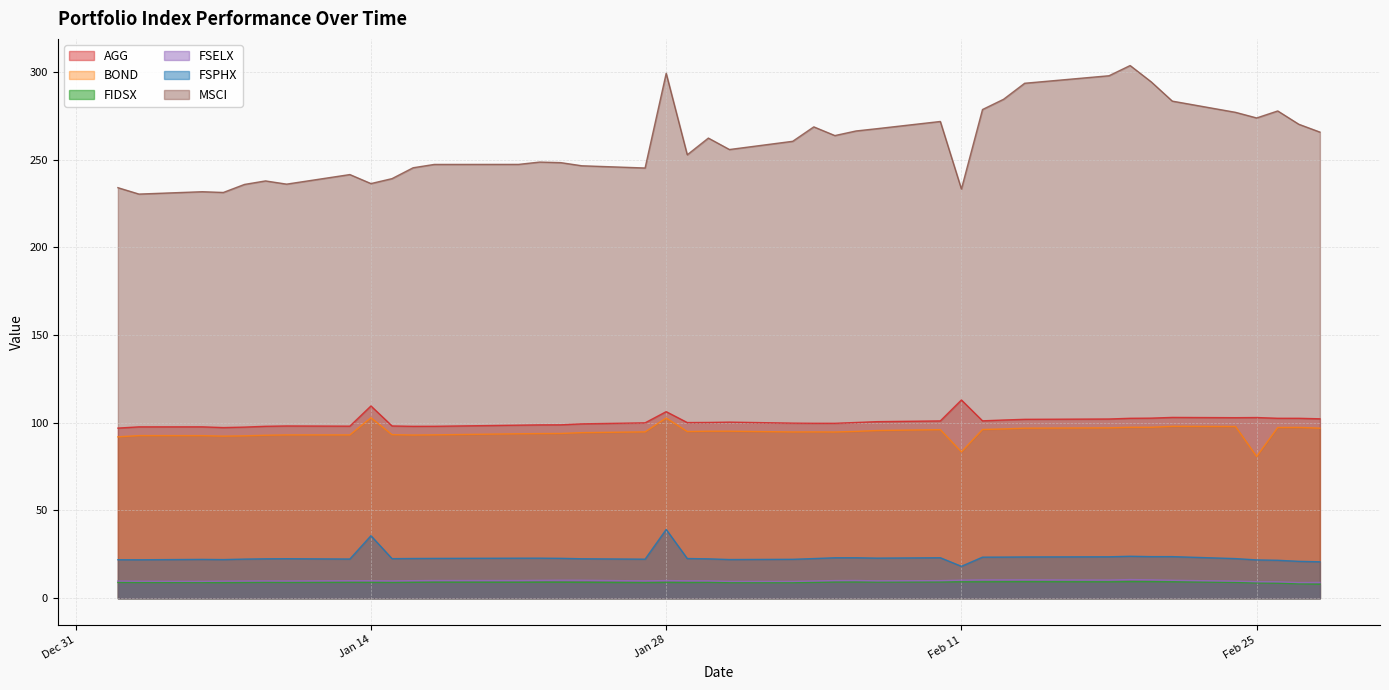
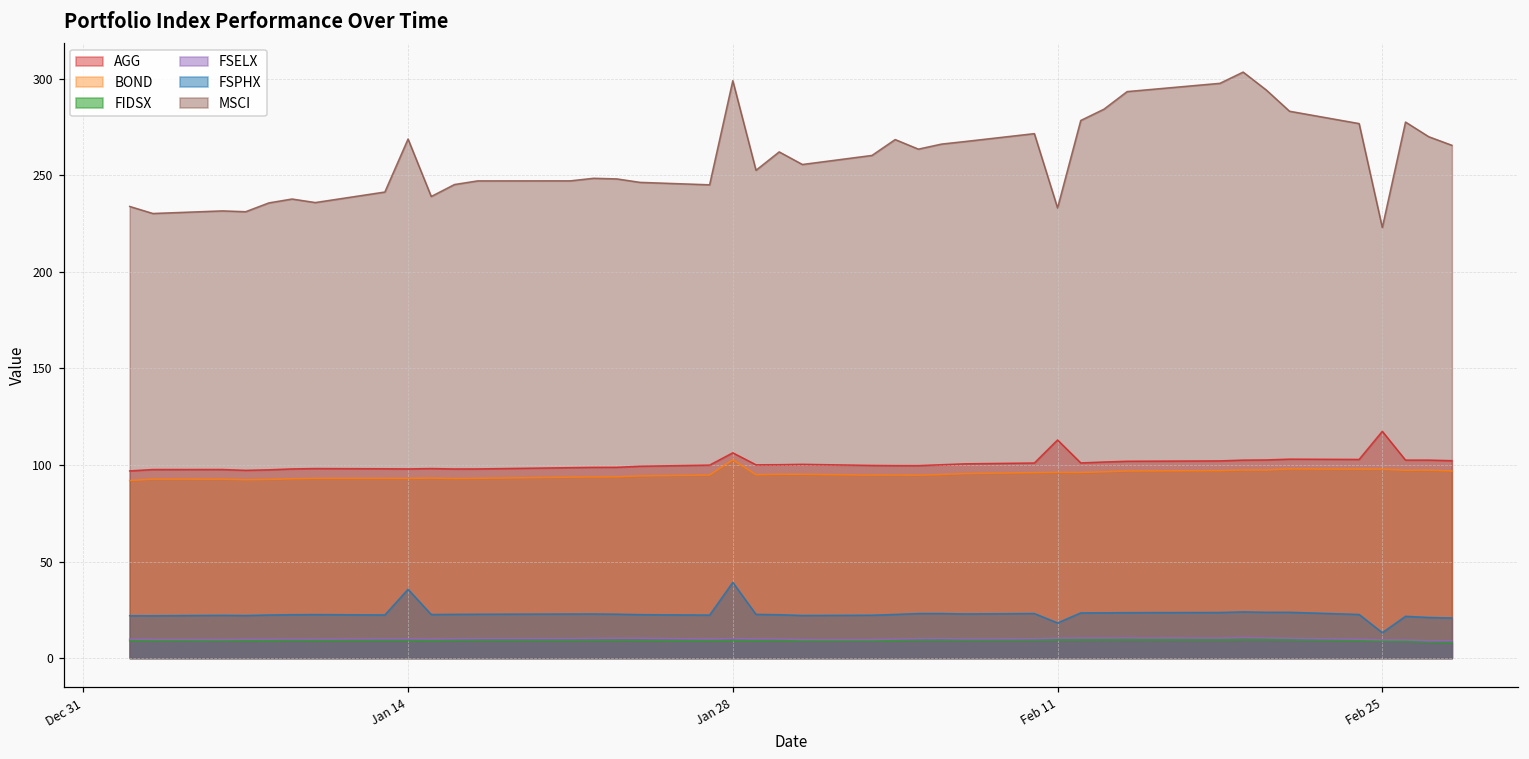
AGG, Jan 14: 110 -> 98
BOND, Jan 14: 103 -> 93
MSCI, Jan 14: 236 -> 269
BOND, Feb 11: 83 -> 96
AGG, Feb 25: 103 -> 117
BOND, Feb 25: 81 -> 98
FSPHX, Feb 25: 22 -> 13
MSCI, Feb 25: 274 -> 223
